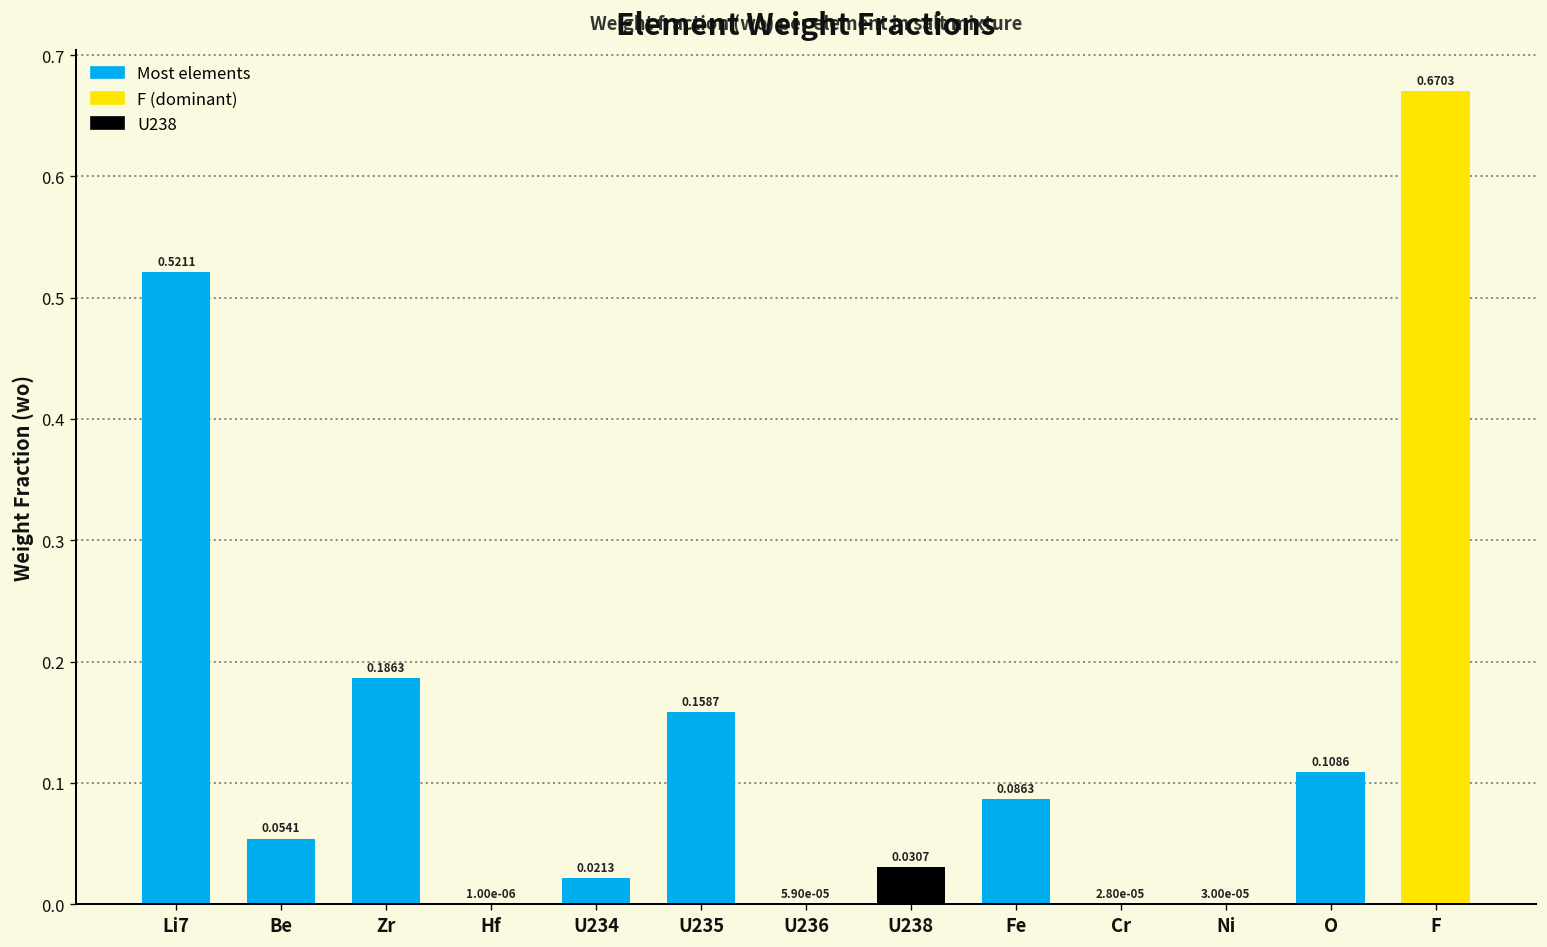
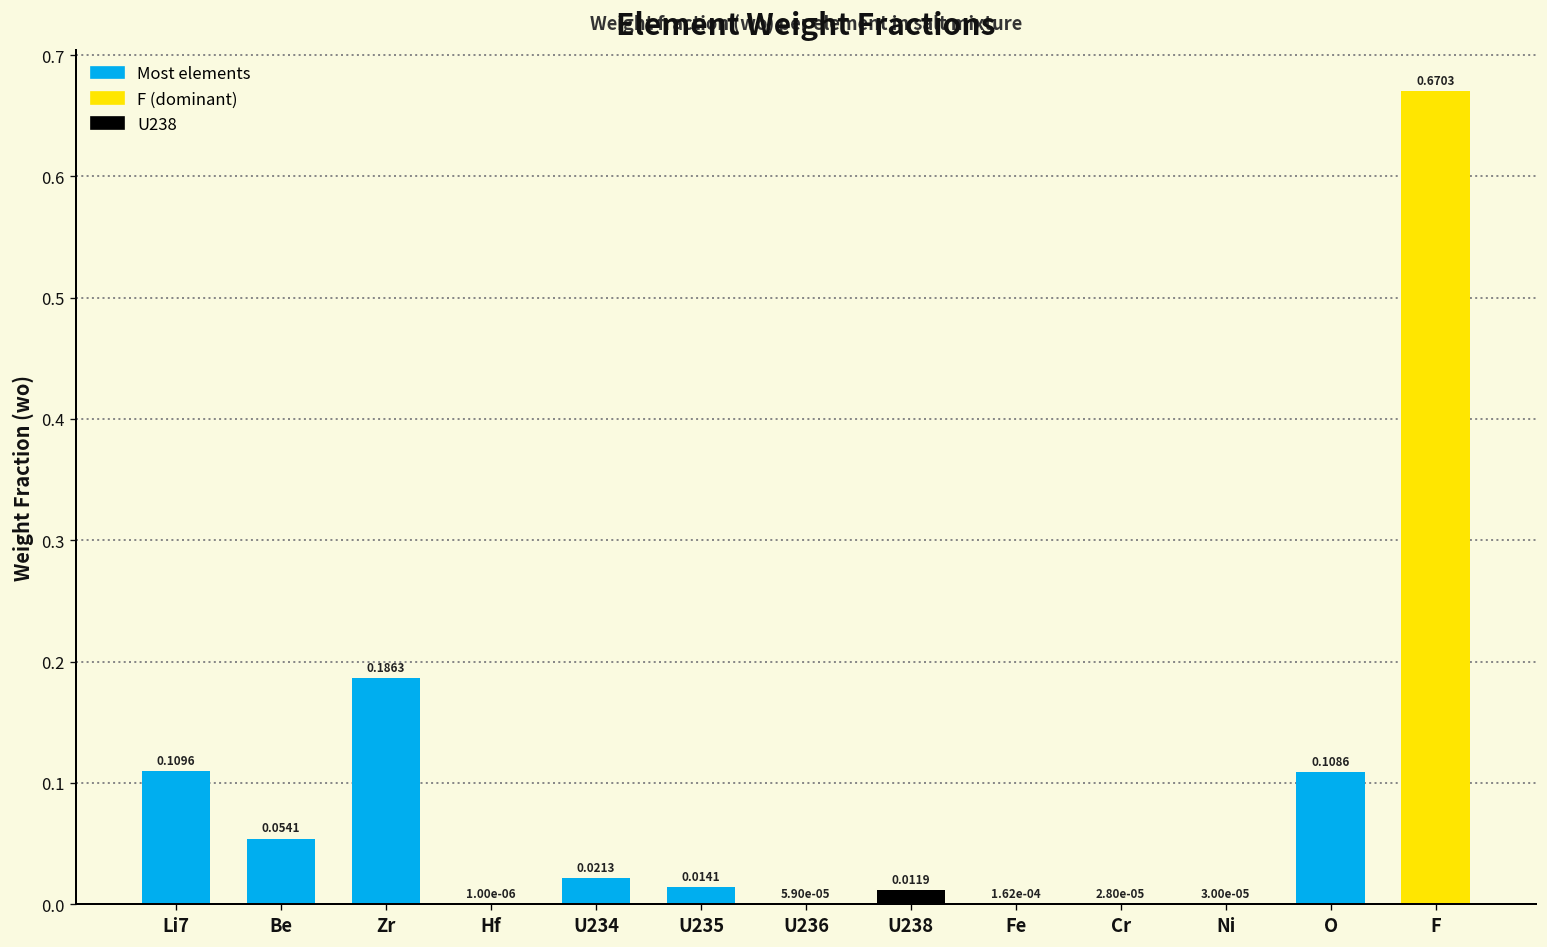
Li7: 0.5211 -> 0.1096
U235: 0.1587 -> 0.0141
U238: 0.0307 -> 0.0119
Fe: 0.0863 -> 1.62e-04
